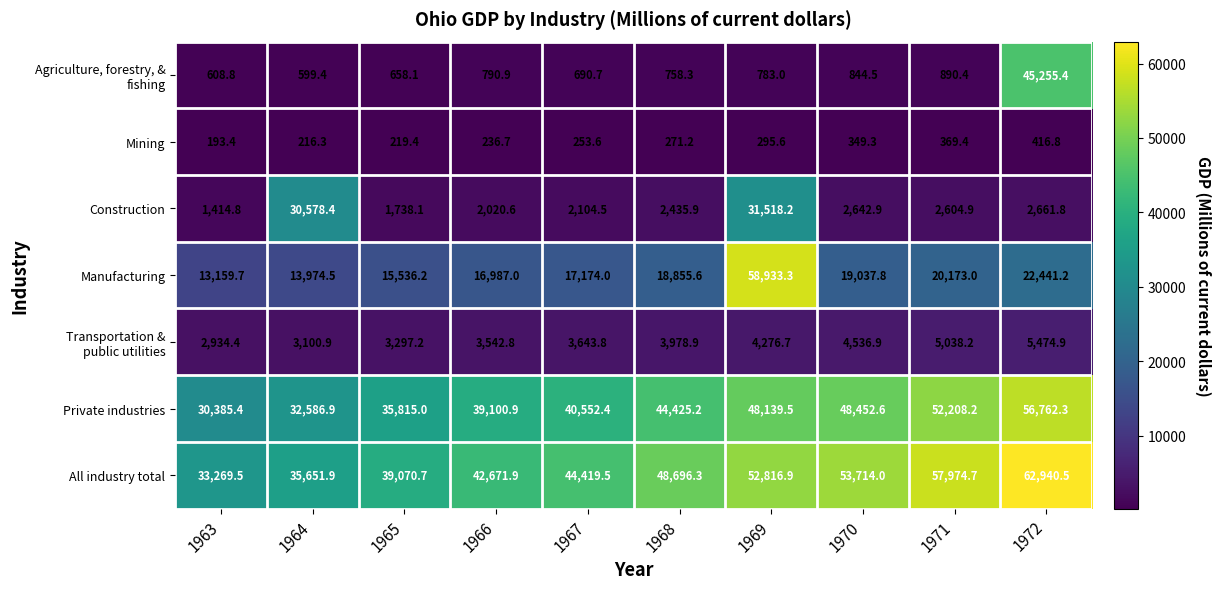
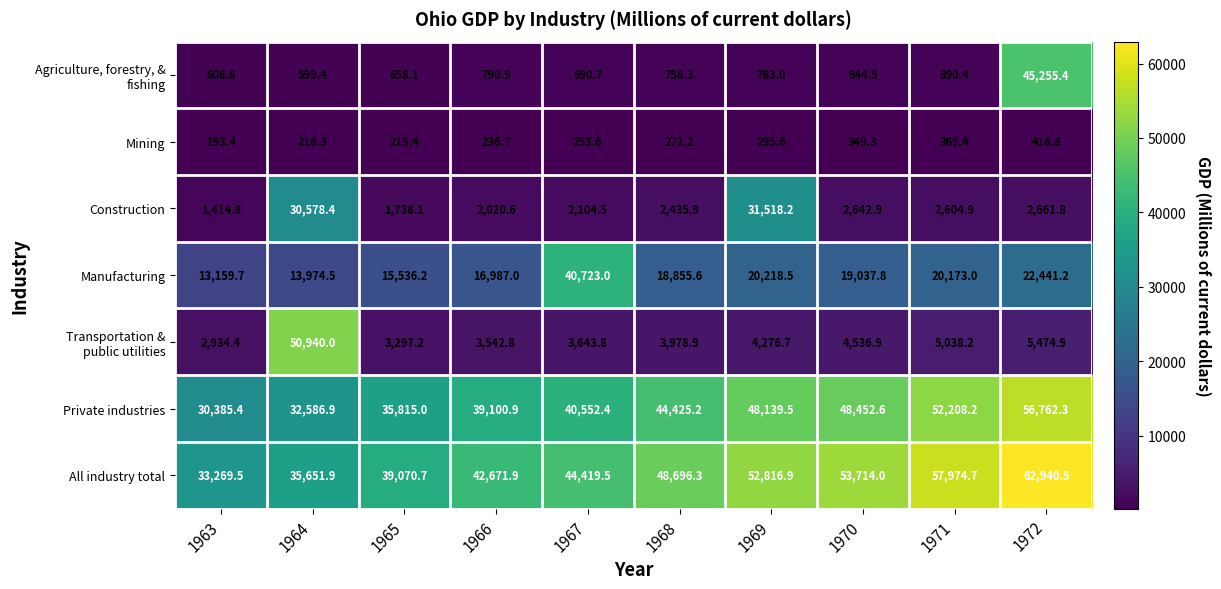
Manufacturing, 1967: 17,174.0 -> 40,723.0
Manufacturing, 1969: 58,933.3 -> 20,218.5
Transportation & public utilities, 1964: 3,100.9 -> 50,940.0
